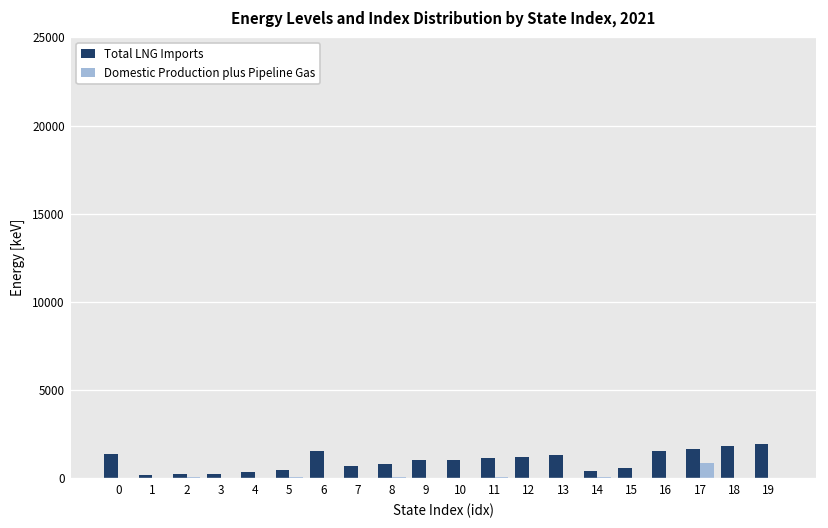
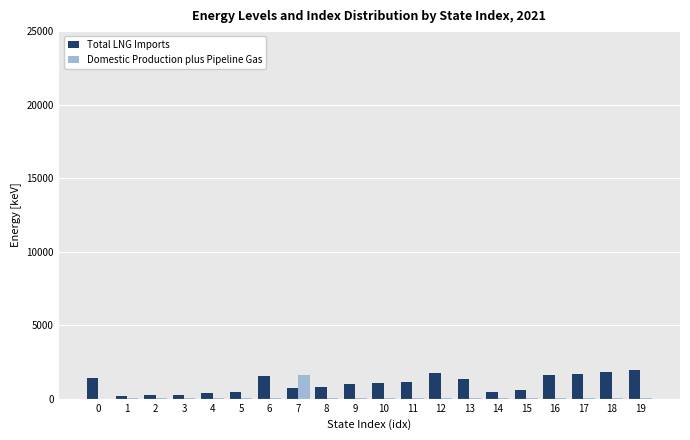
Domestic Production plus Pipeline Gas, 7: 0 -> 1600
Total LNG Imports, 12: 1200 -> 1800
Domestic Production plus Pipeline Gas, 17: 900 -> 100
